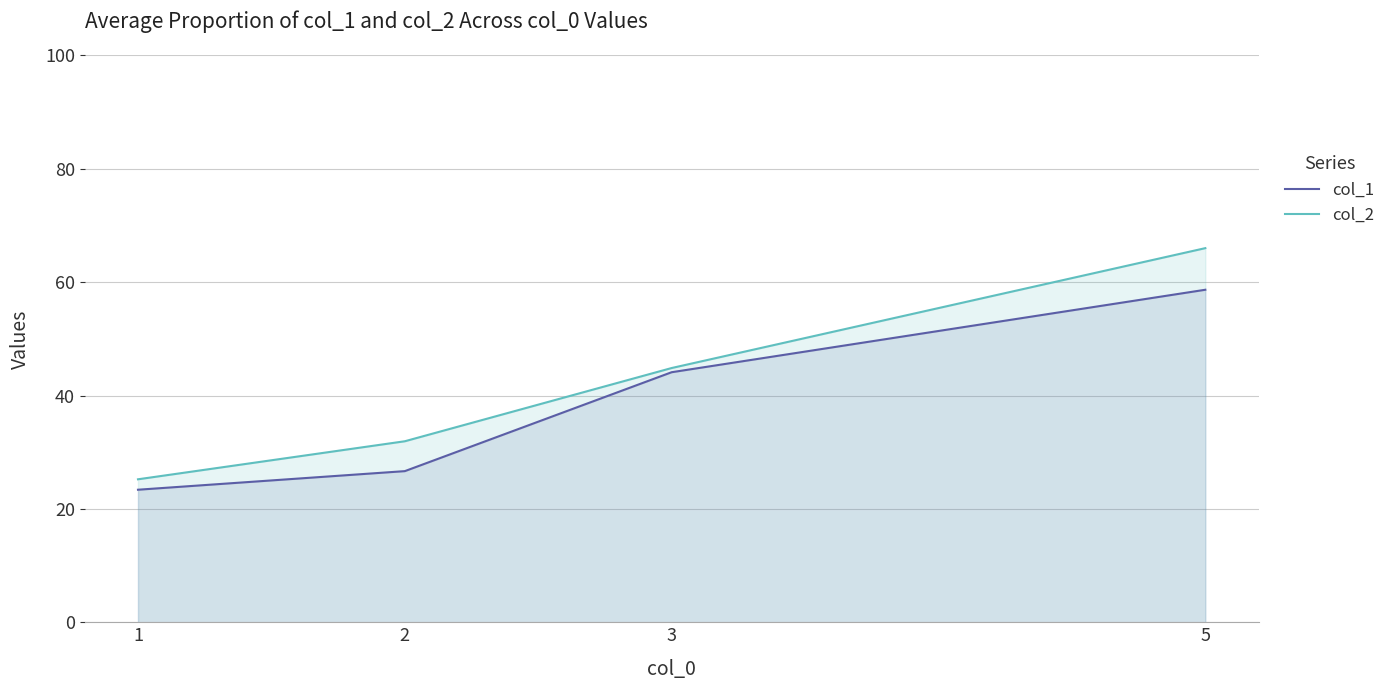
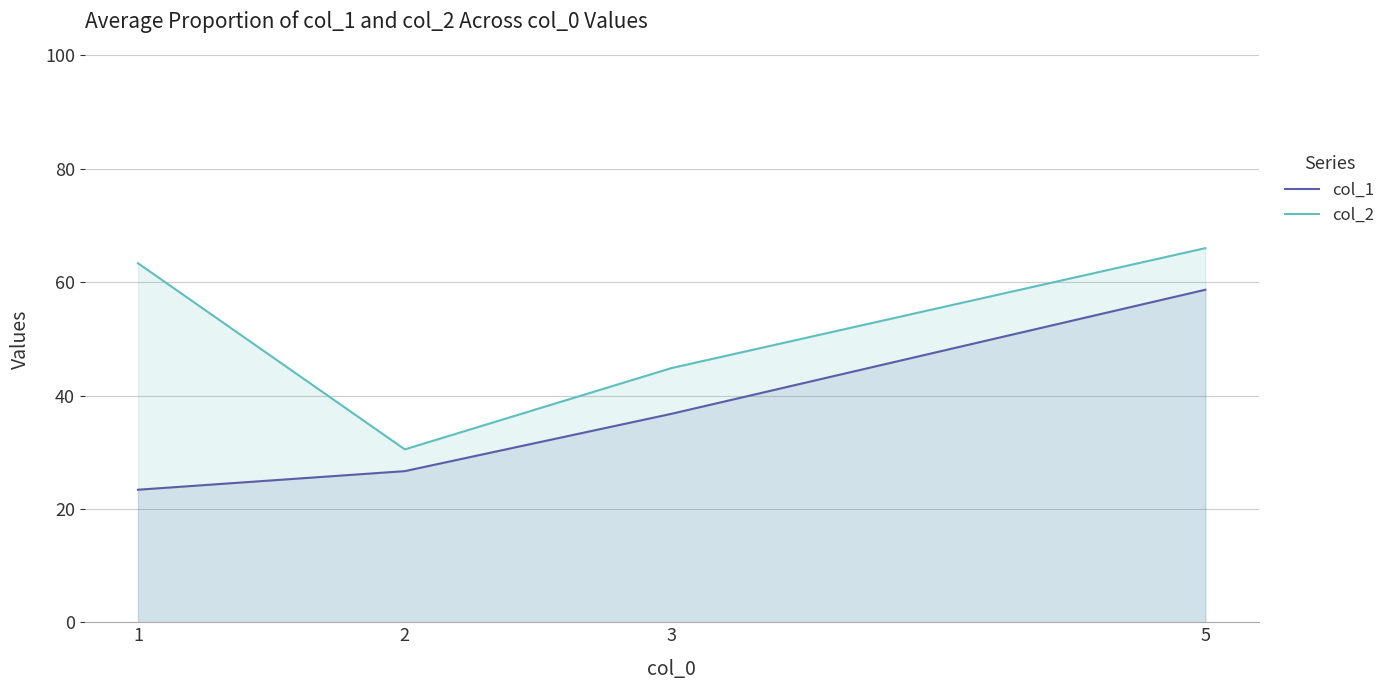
col_2, 1: 25 -> 63
col_2, 2: 32 -> 31
col_1, 3: 44 -> 37
